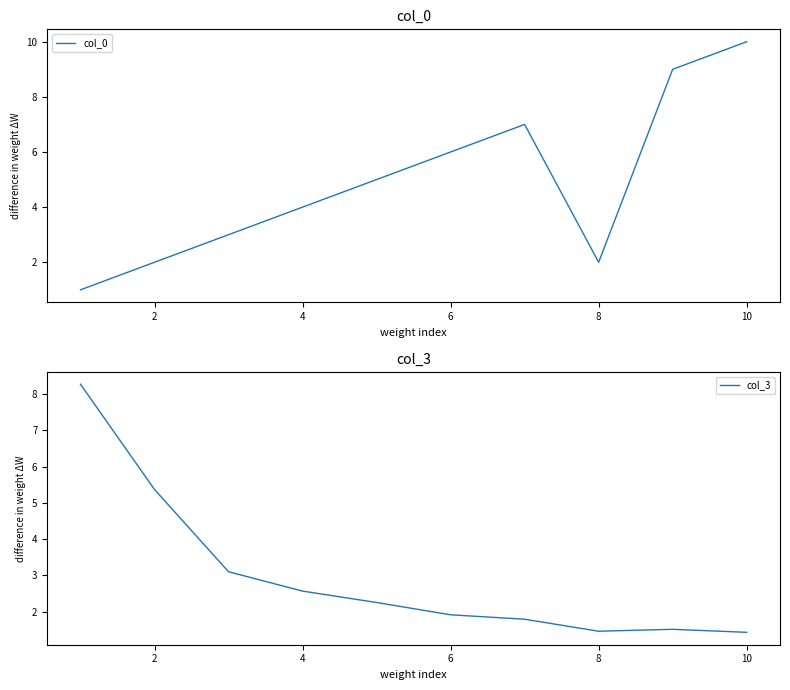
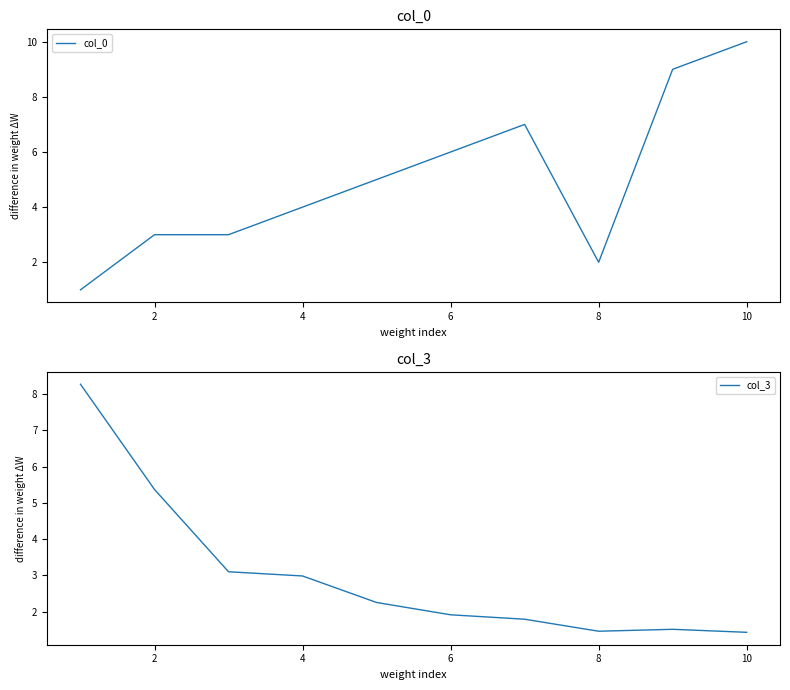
col_0, 2: 2 -> 3
col_3, 4: 2.6 -> 3.0
